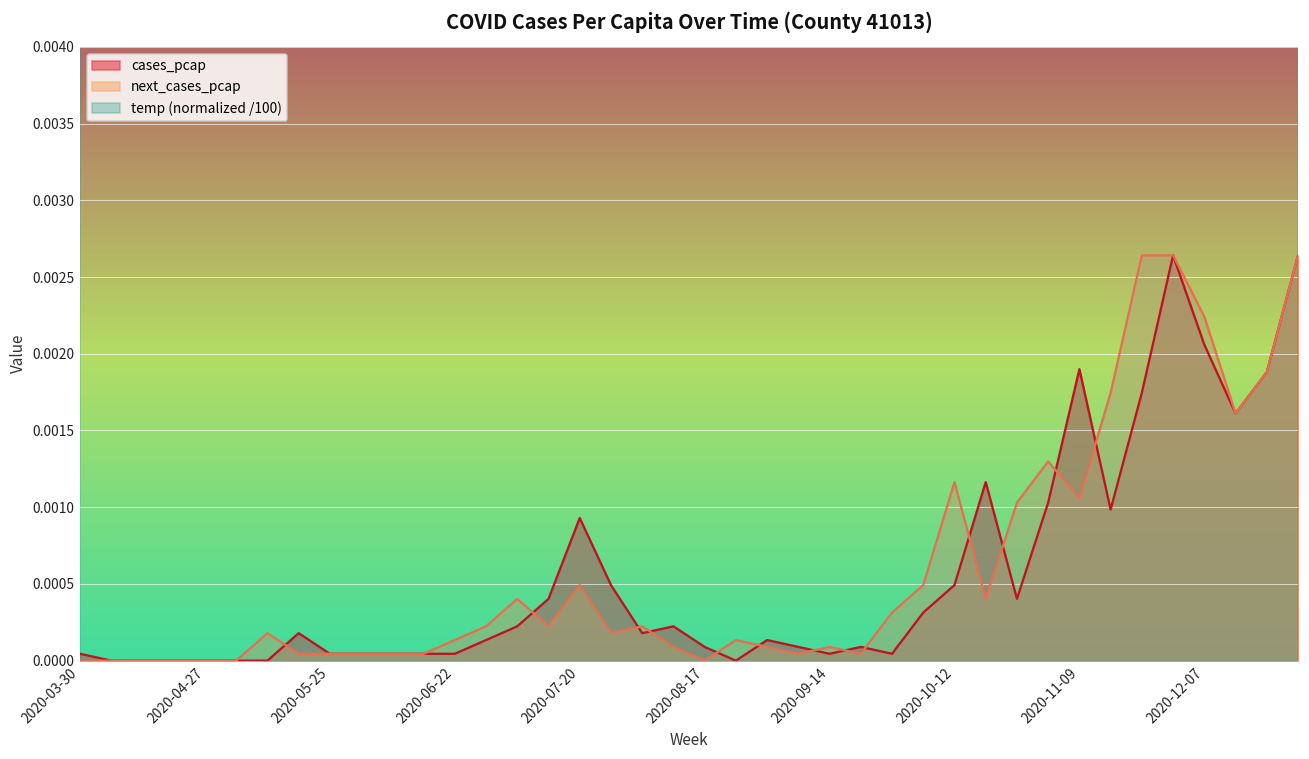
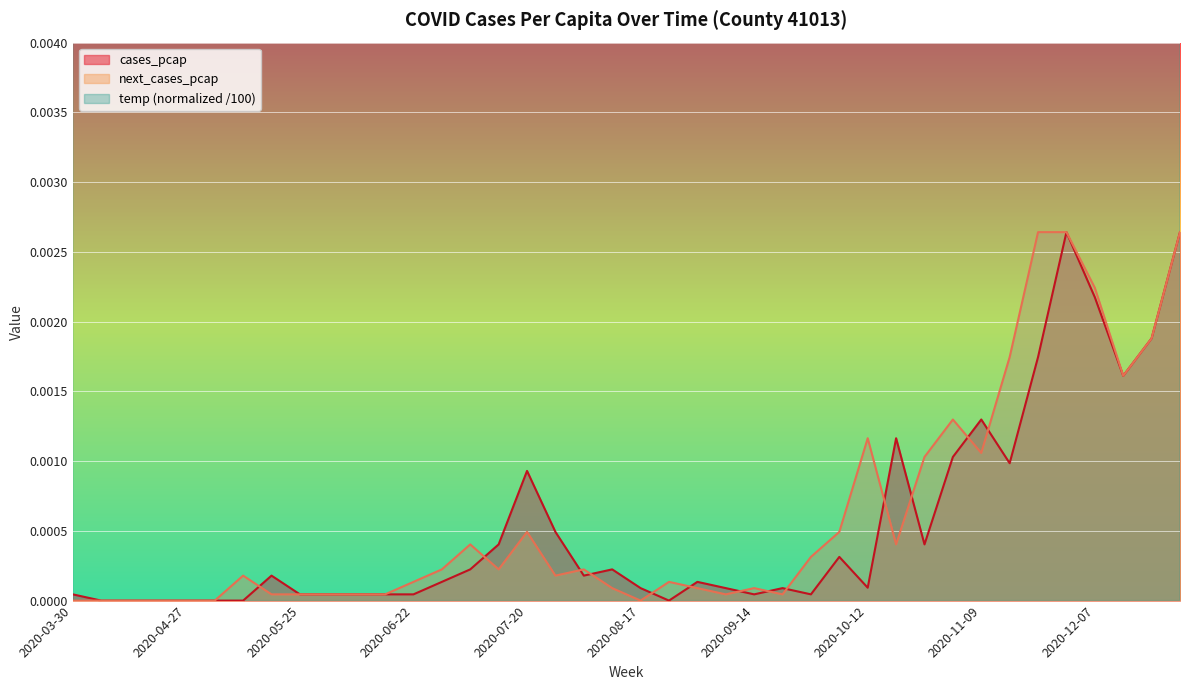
cases_pcap, 2020-10-12: 0.00049 -> 0.00009
cases_pcap, 2020-11-09: 0.00190 -> 0.00130
cases_pcap, 2020-12-07: 0.00206 -> 0.00217
